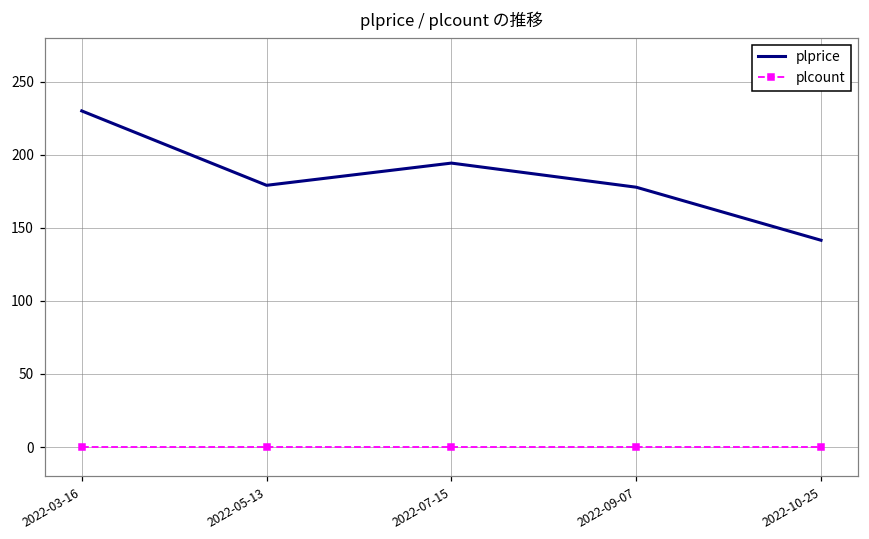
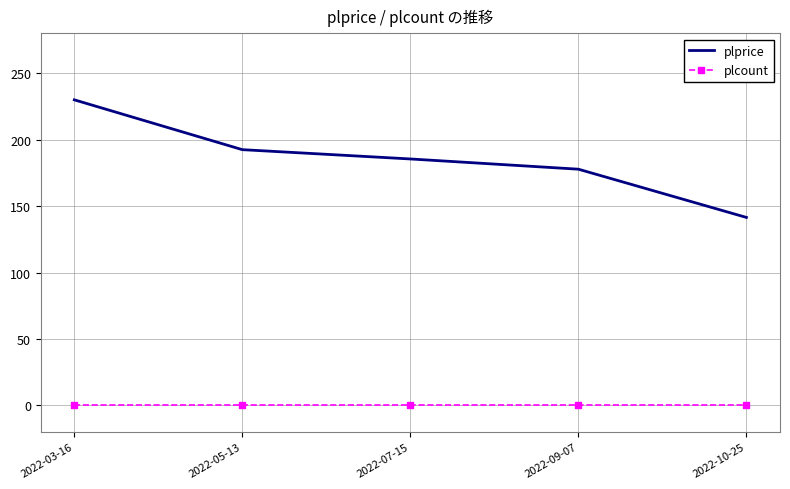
plprice, 2022-05-13: 179 -> 193
plprice, 2022-07-15: 194 -> 186
